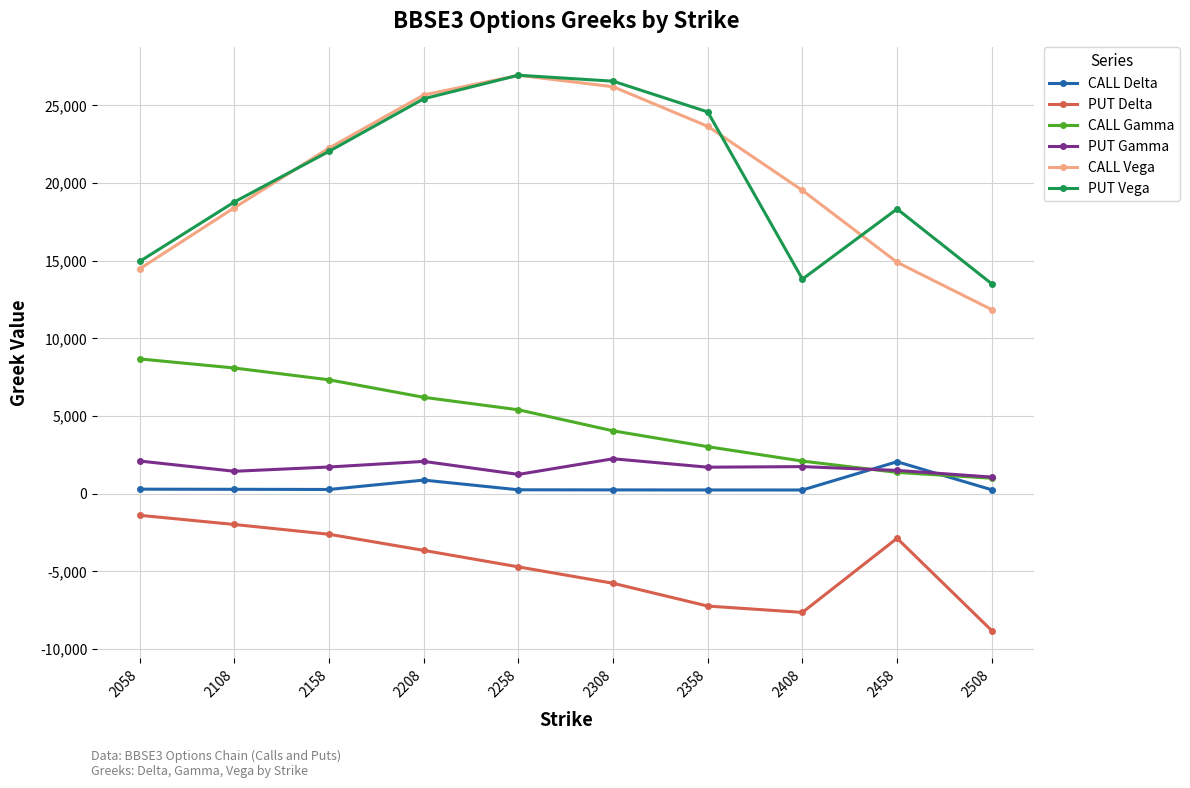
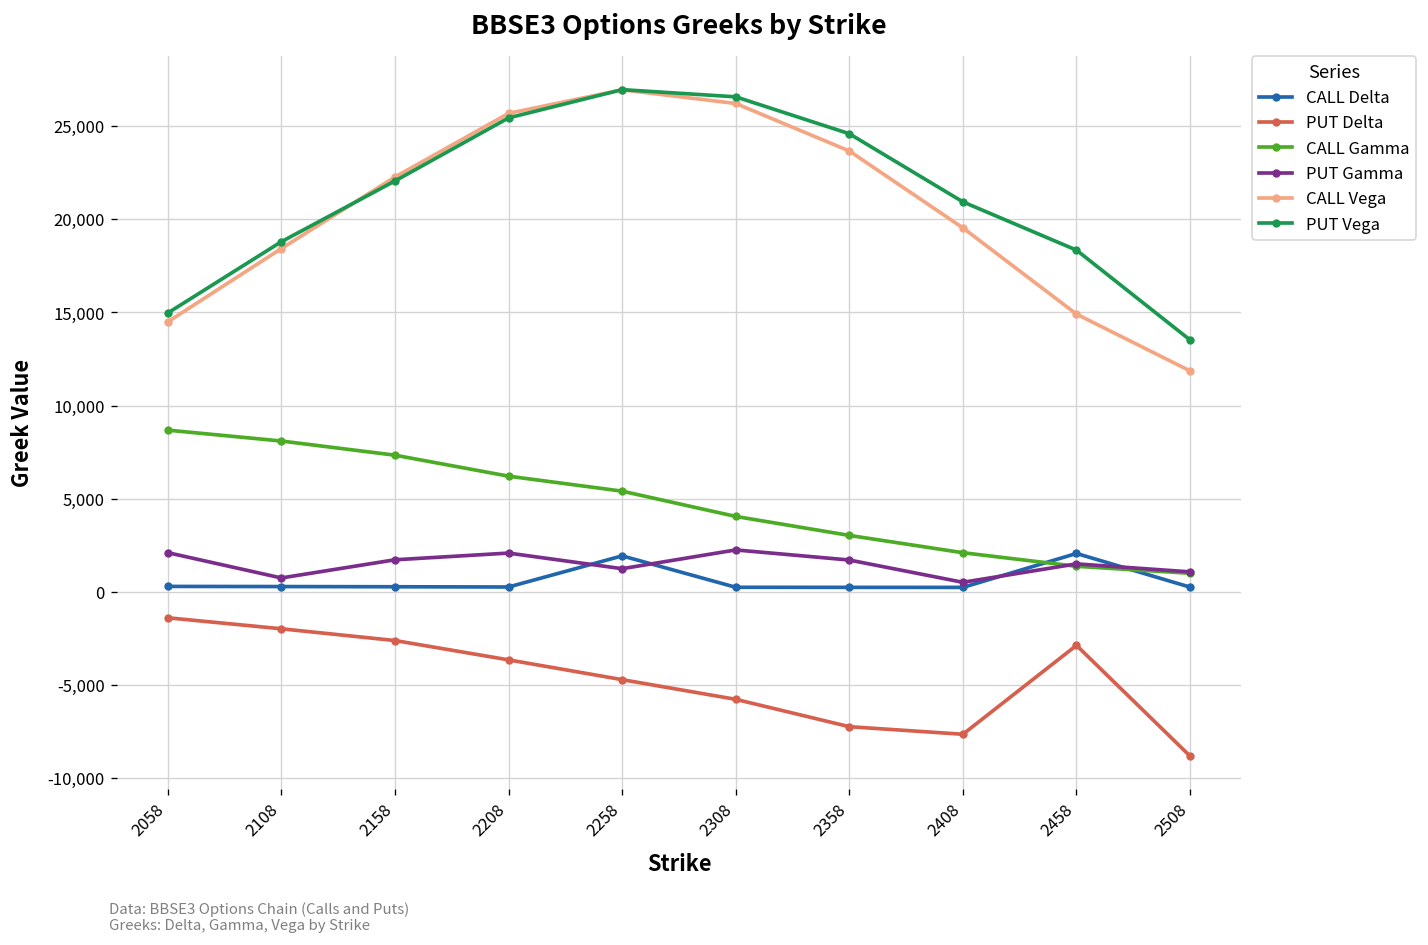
PUT Gamma, 2108: 1,400 -> 800
CALL Delta, 2208: 900 -> 300
CALL Delta, 2258: 300 -> 1,900
PUT Gamma, 2408: 1,700 -> 500
PUT Vega, 2408: 13,800 -> 20,900
